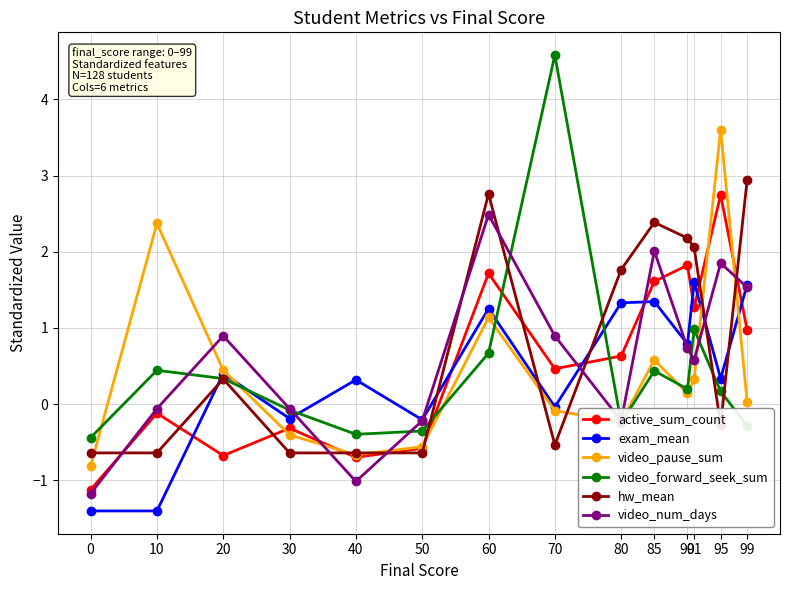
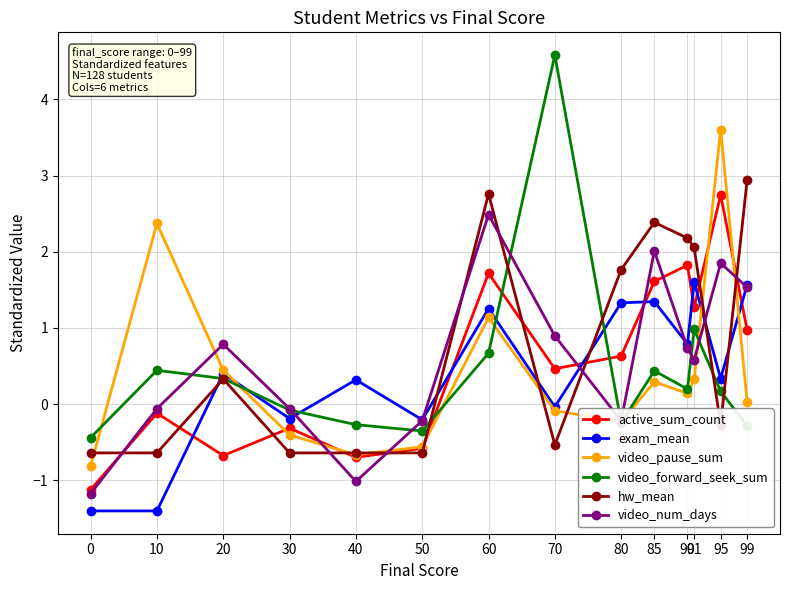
video_num_days, 20: 0.9 -> 0.8
video_forward_seek_sum, 40: -0.4 -> -0.3
video_pause_sum, 85: 0.6 -> 0.3
